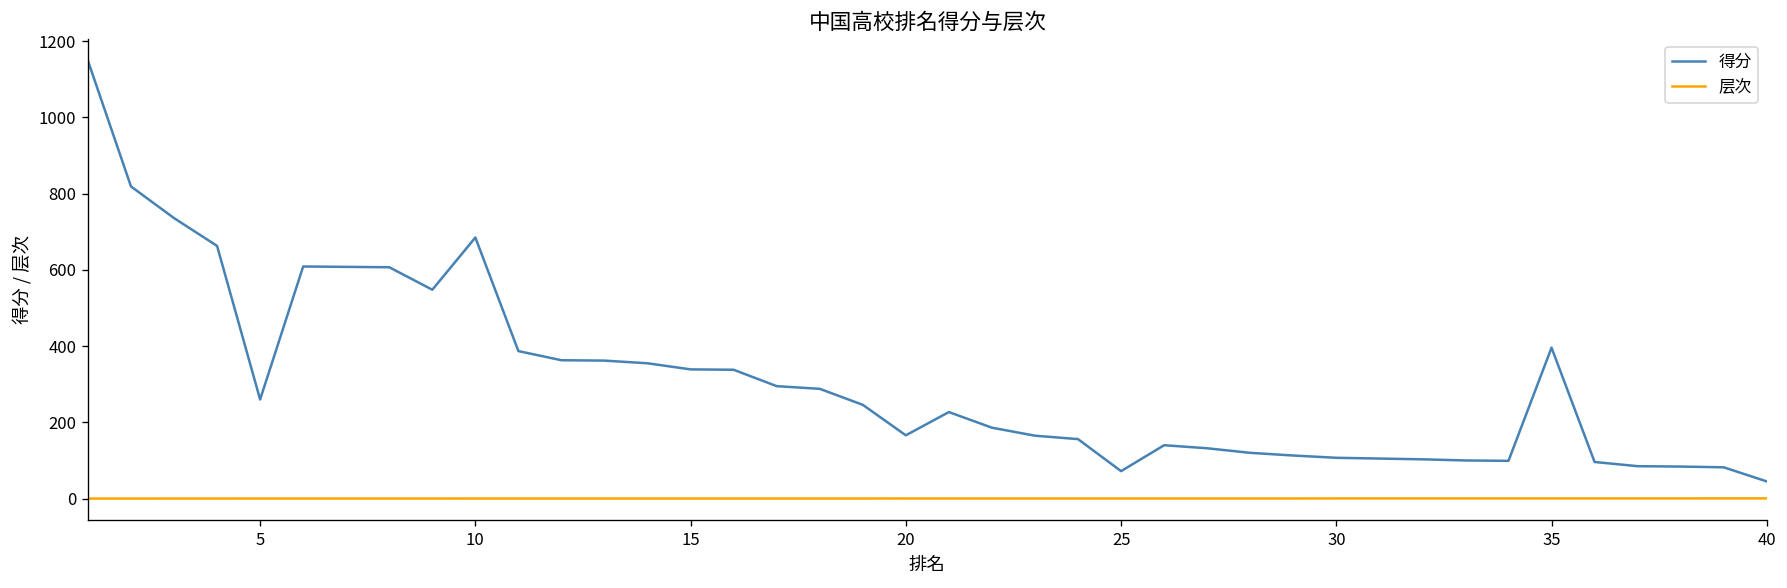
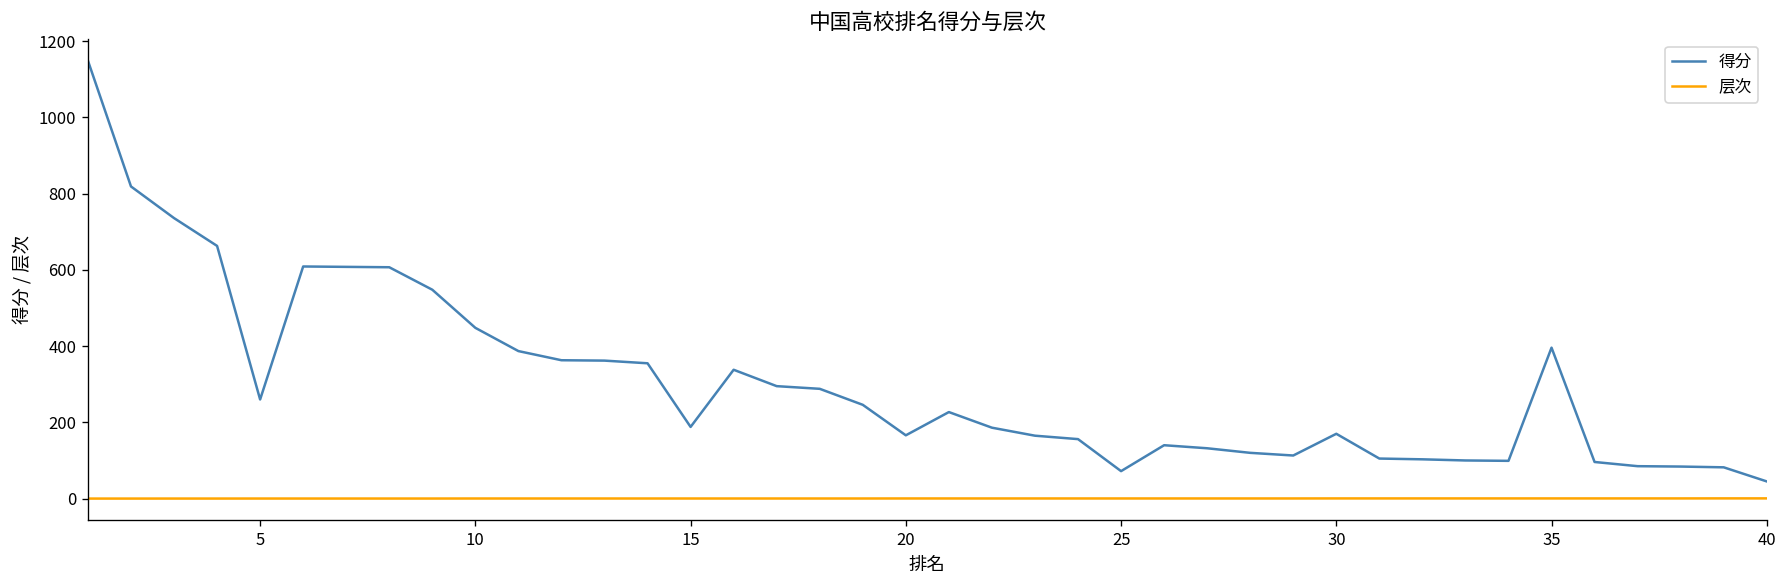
得分, 10: 690 -> 450
得分, 15: 340 -> 190
得分, 30: 110 -> 170
